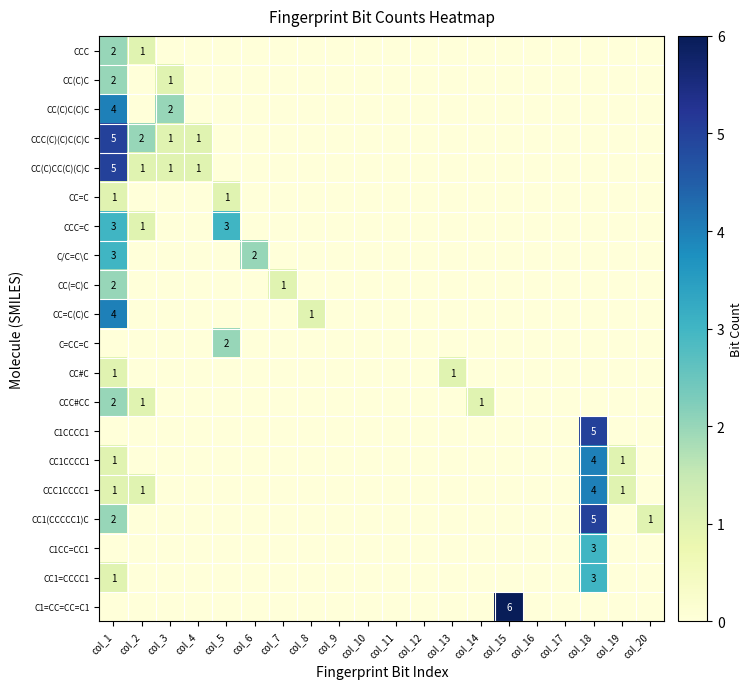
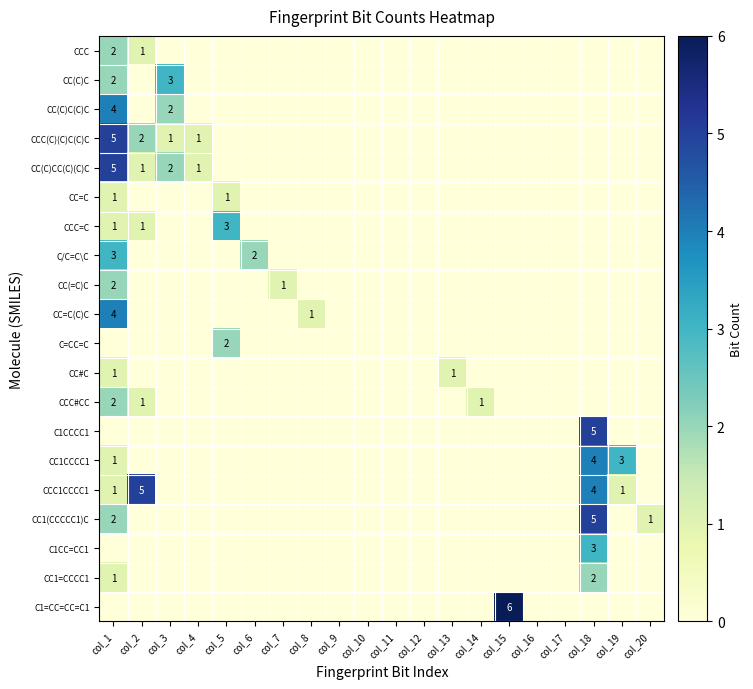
CC(C)C, col_3: 1 -> 3
CC(C)CC(C)(C)C, col_3: 1 -> 2
CCC=C, col_1: 3 -> 1
CC1CCCC1, col_19: 1 -> 3
CCC1CCCC1, col_2: 1 -> 5
CC1=CCCC1, col_18: 3 -> 2
